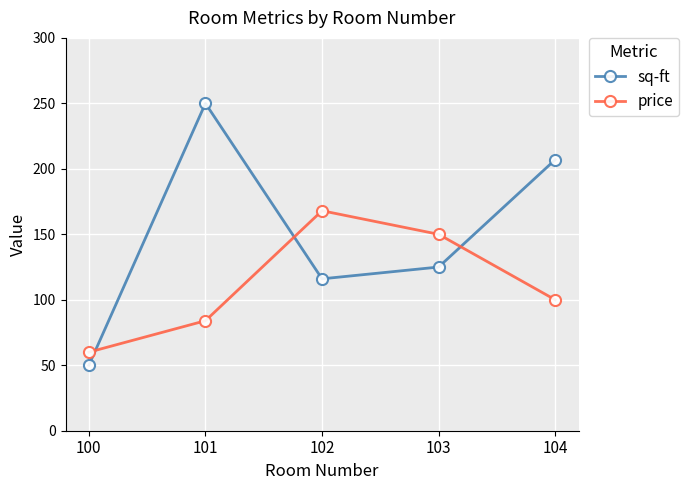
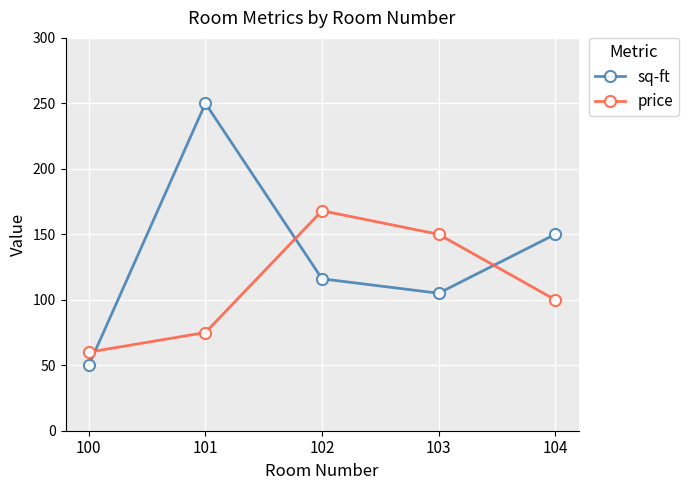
price, 101: 84 -> 75
sq-ft, 103: 125 -> 105
sq-ft, 104: 207 -> 150
